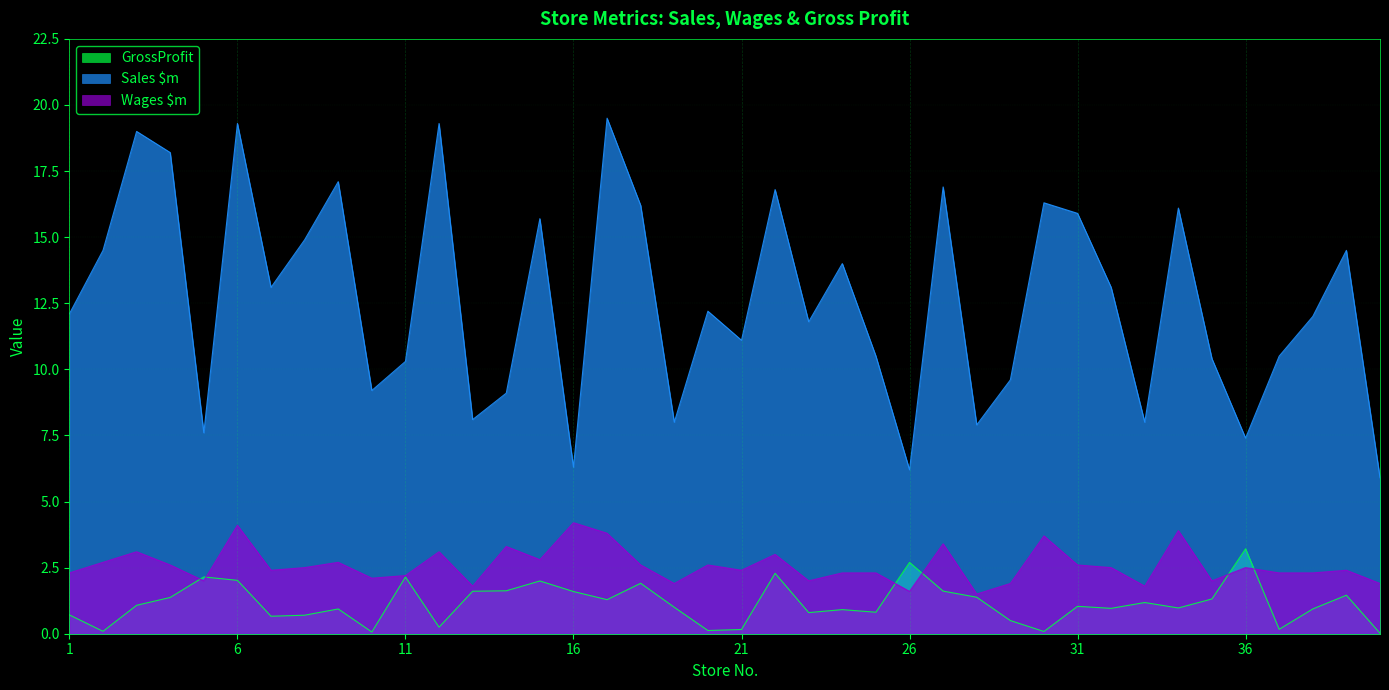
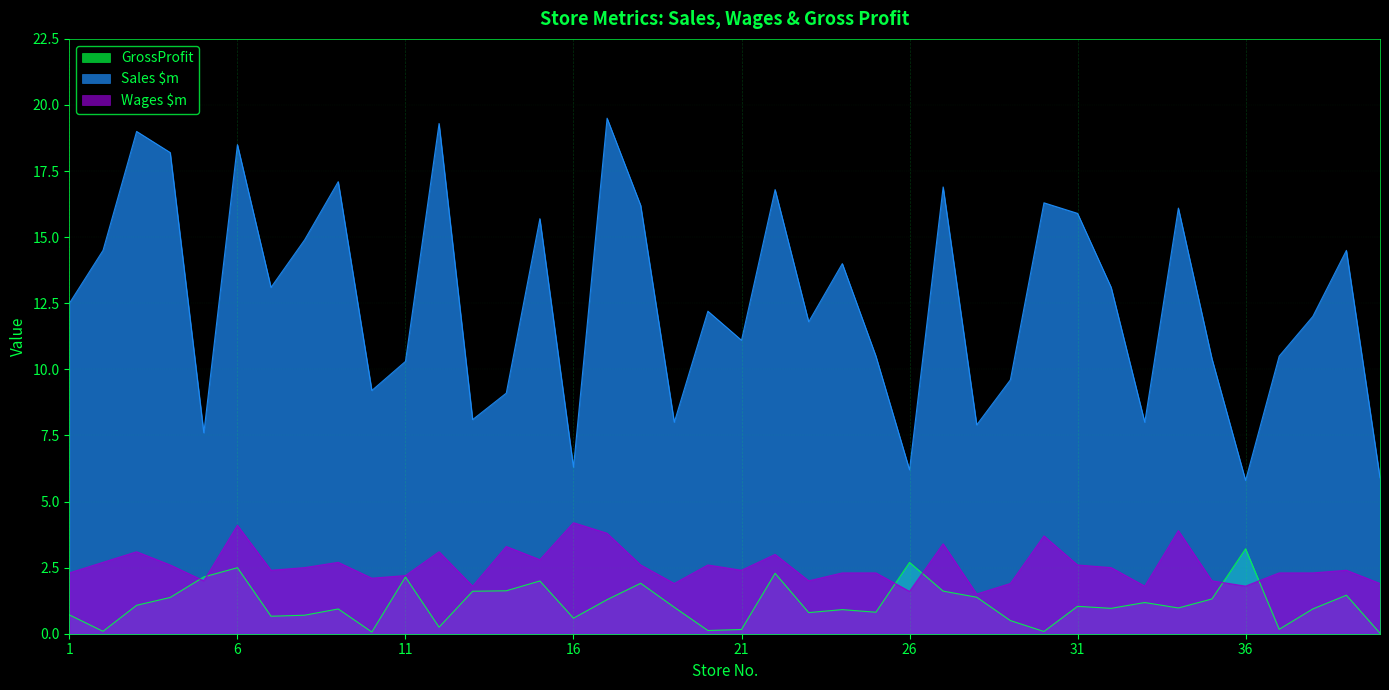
Sales $m, 1: 12.1 -> 12.5
GrossProfit, 6: 2.0 -> 2.5
Sales $m, 6: 19.3 -> 18.5
GrossProfit, 16: 1.6 -> 0.6
Sales $m, 36: 7.4 -> 5.8
Wages $m, 36: 2.5 -> 1.8
